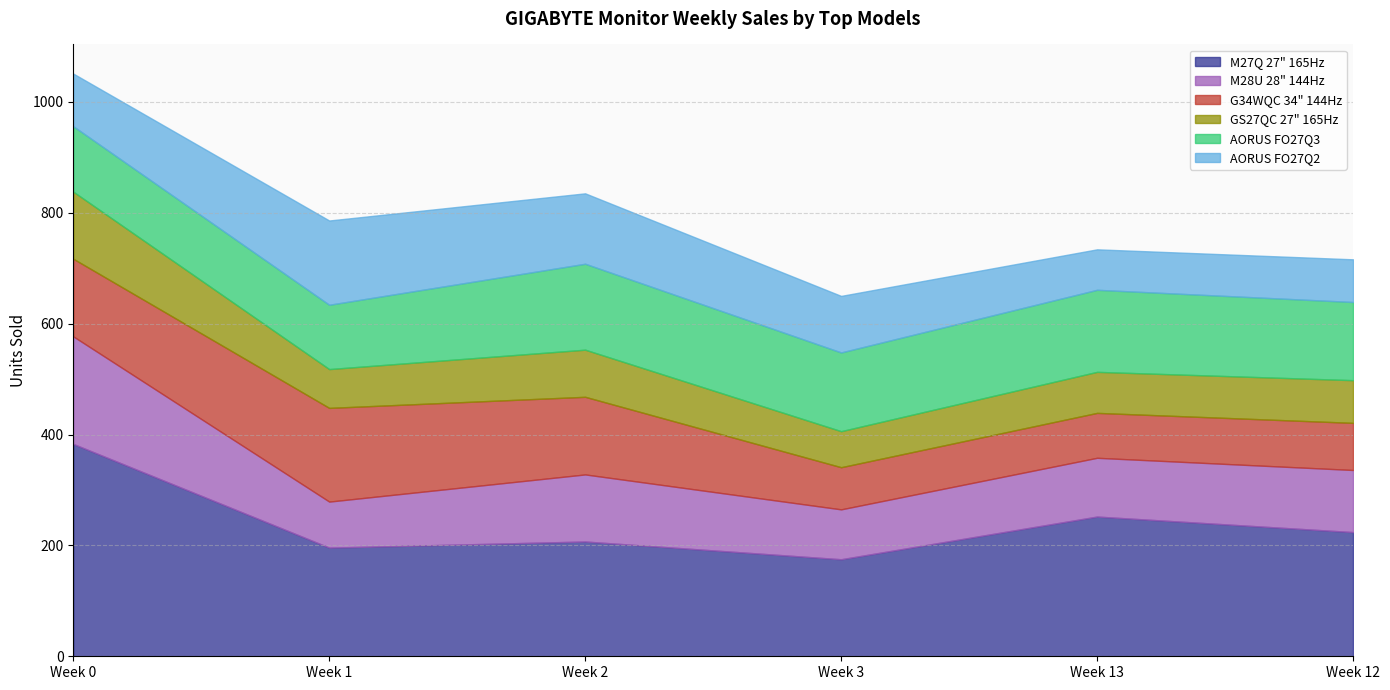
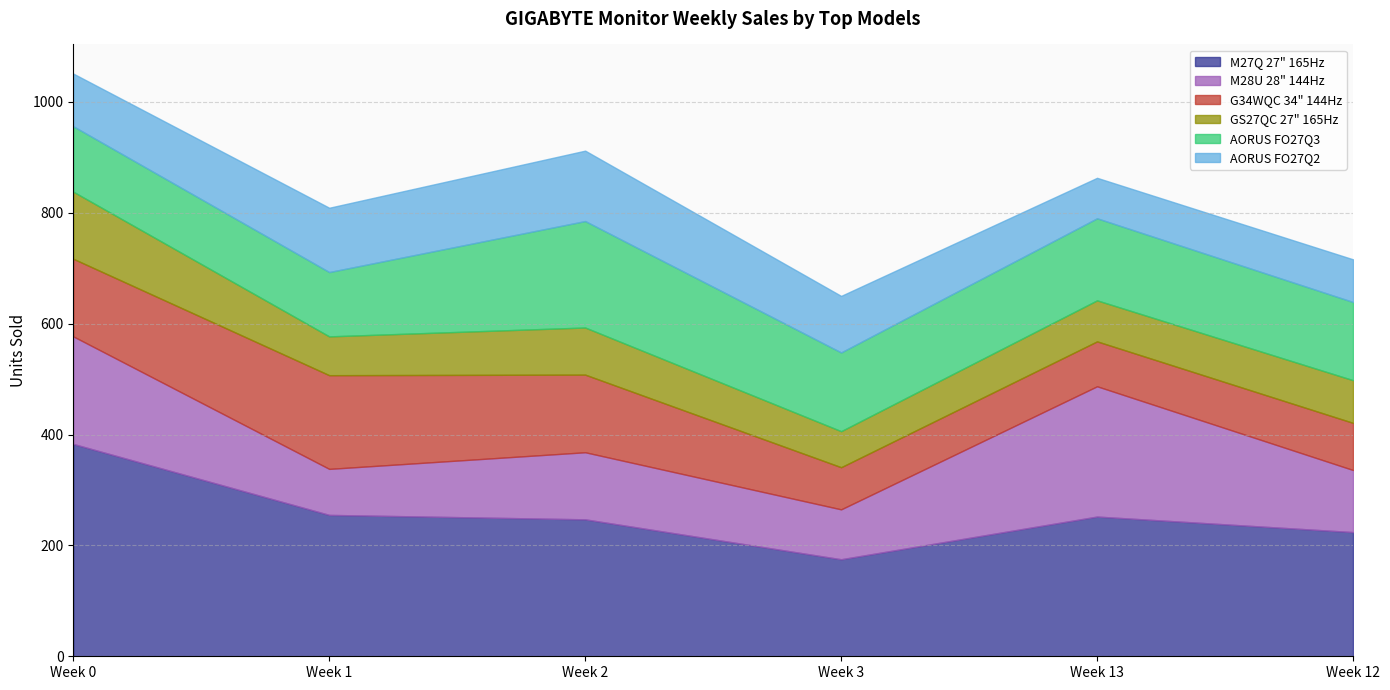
M27Q 27" 165Hz, Week 1: 200 -> 260
AORUS FO27Q2, Week 1: 150 -> 120
M27Q 27" 165Hz, Week 2: 210 -> 250
AORUS FO27Q3, Week 2: 160 -> 190
M28U 28" 144Hz, Week 13: 110 -> 240
